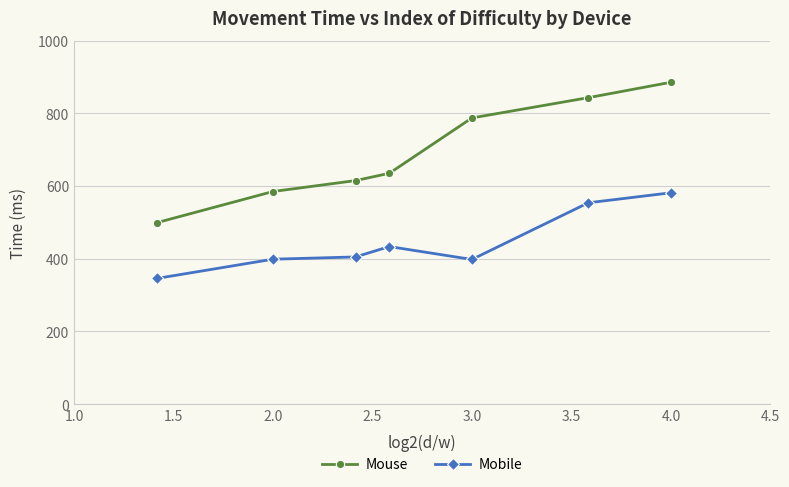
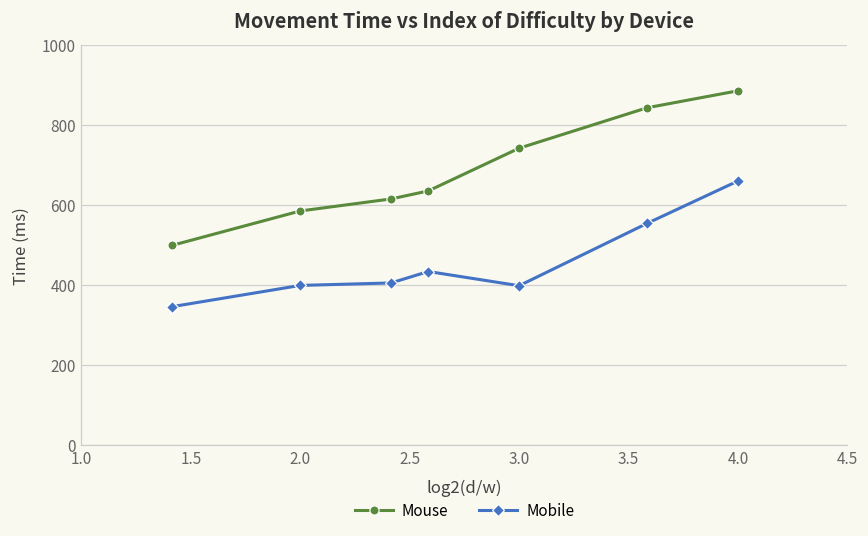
Mouse, 3.0: 790 -> 740
Mobile, 4.0: 580 -> 660
